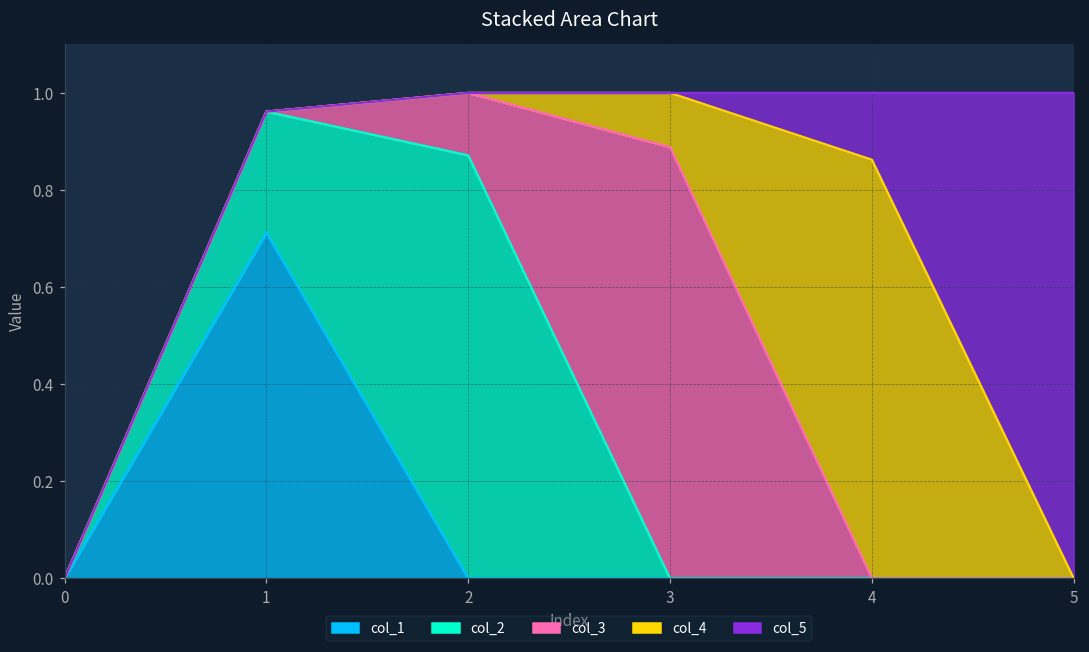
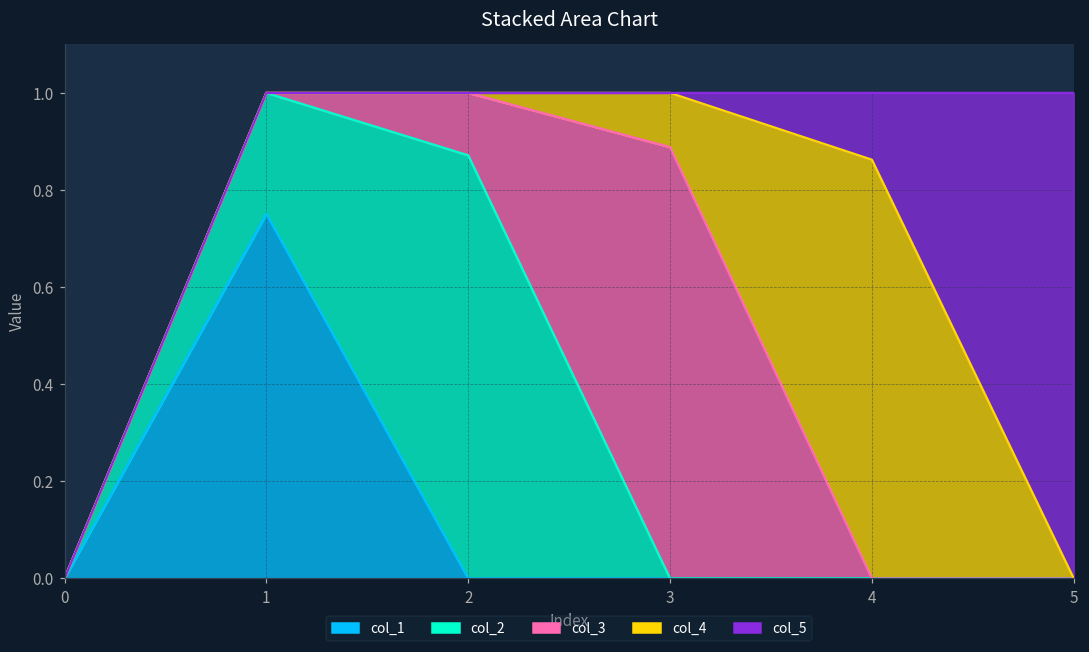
col_1, 1: 0.71 -> 0.75
